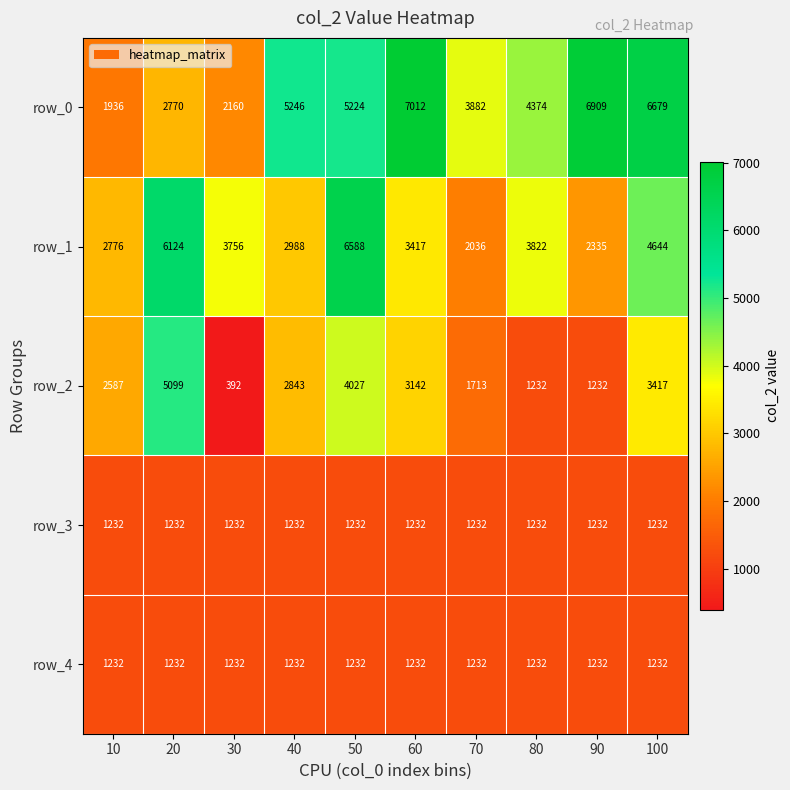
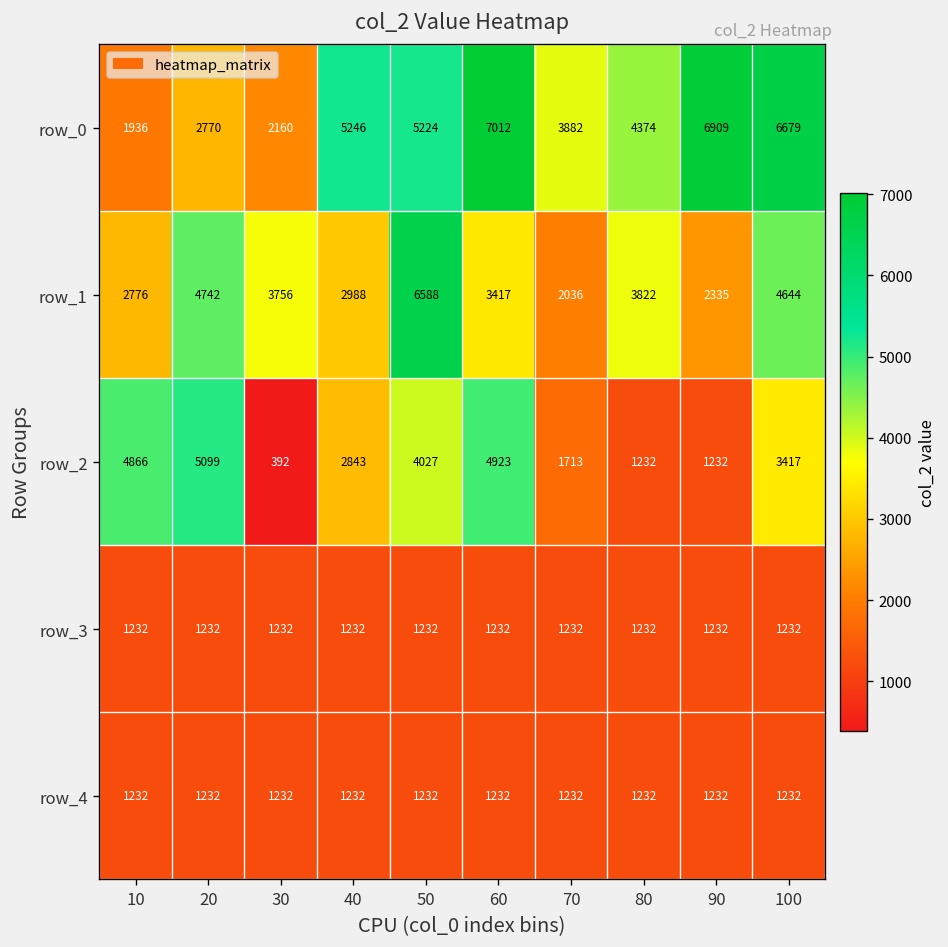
row_1, 20: 6124 -> 4742
row_2, 10: 2587 -> 4866
row_2, 60: 3142 -> 4923
